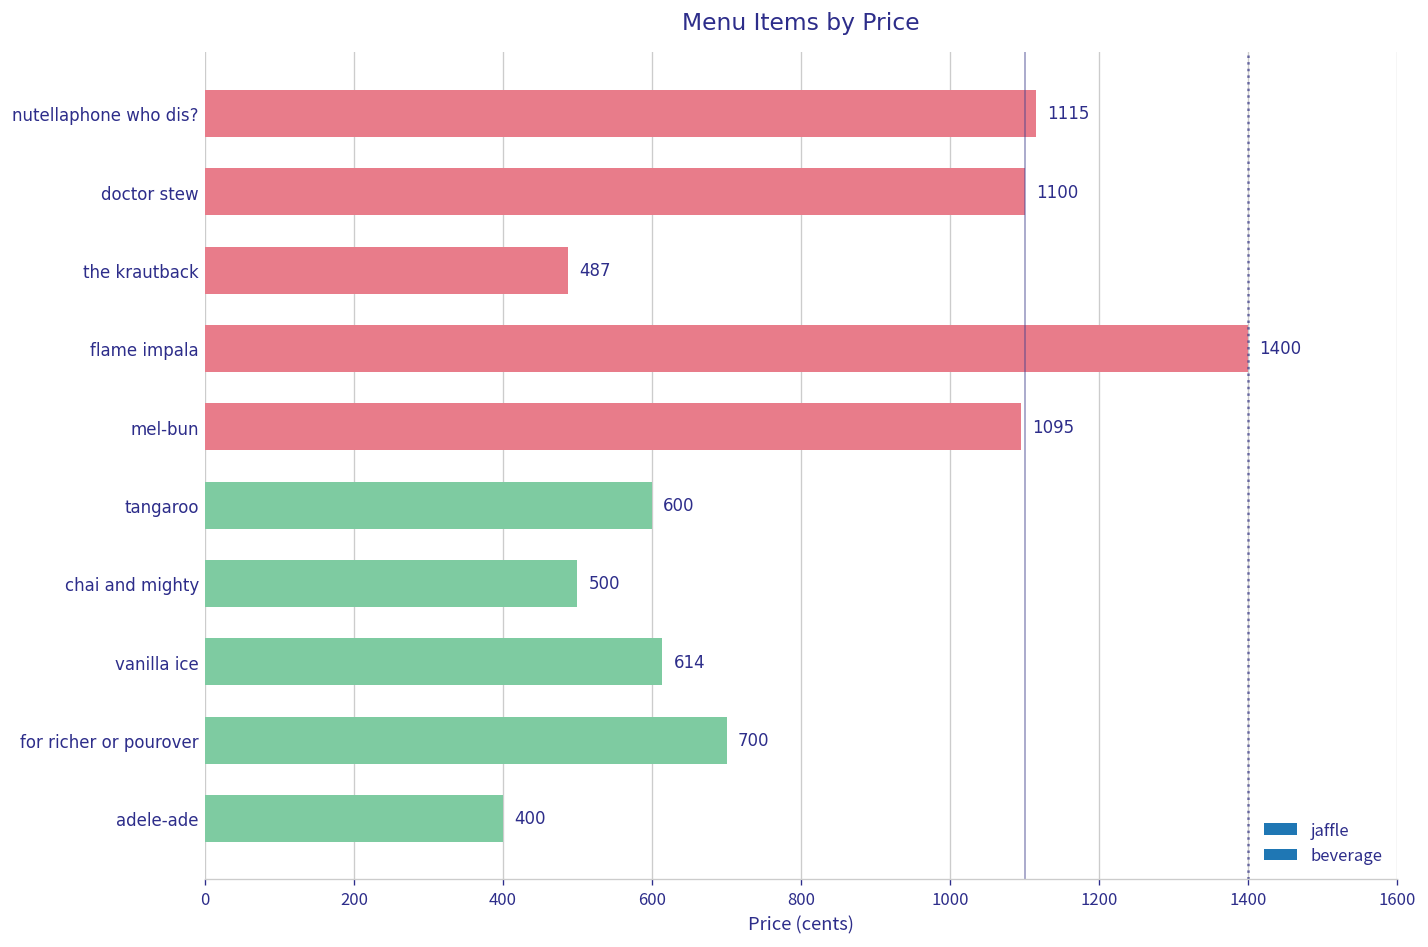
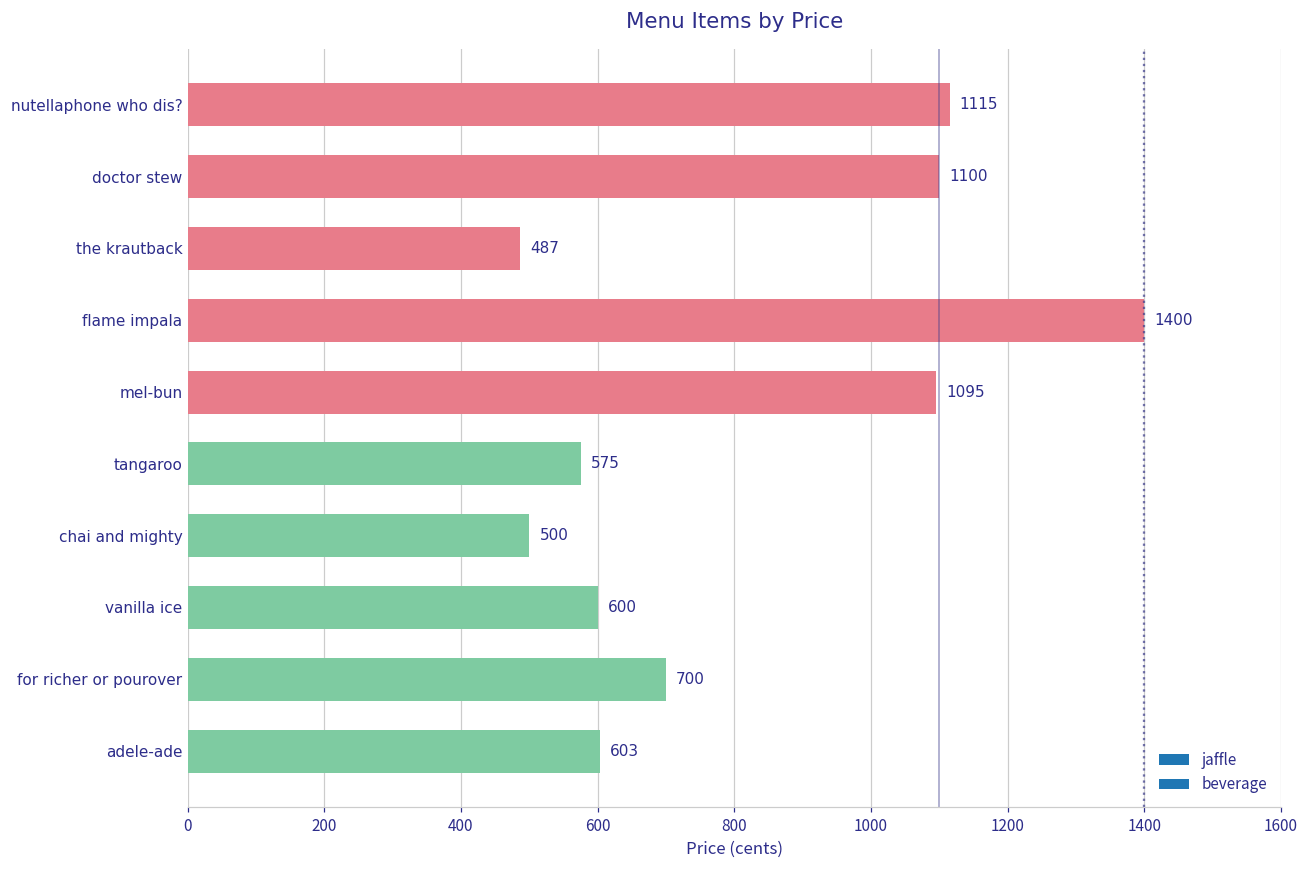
tangaroo: 600 -> 575
vanilla ice: 614 -> 600
adele-ade: 400 -> 603
